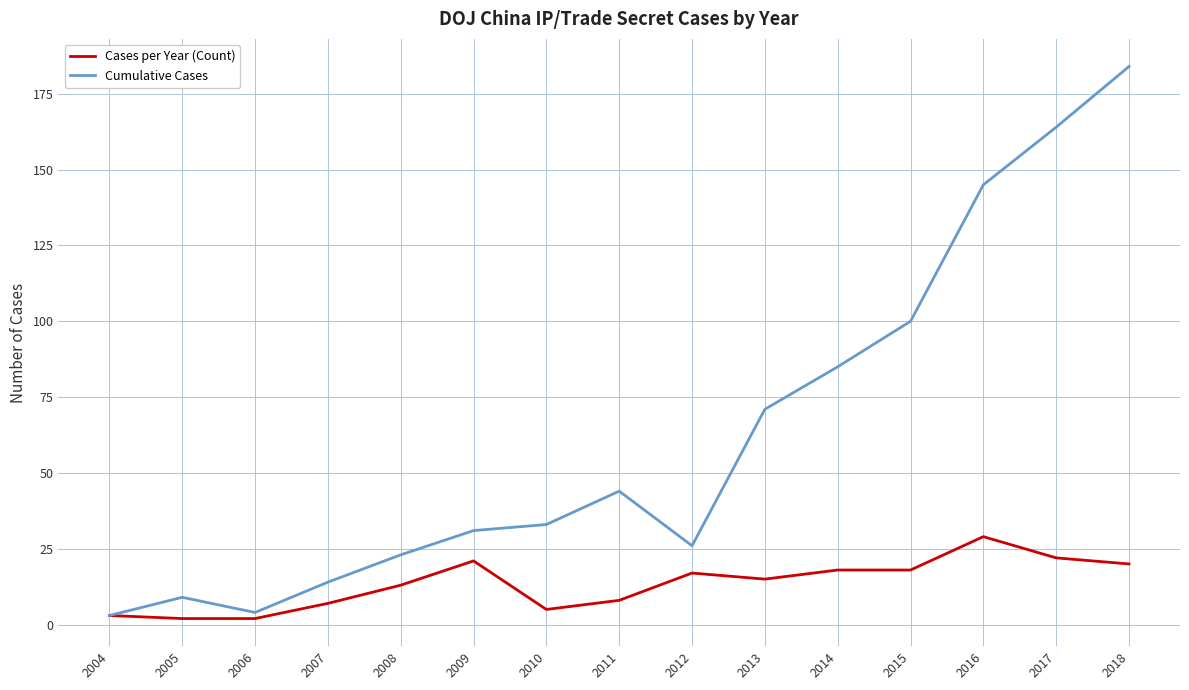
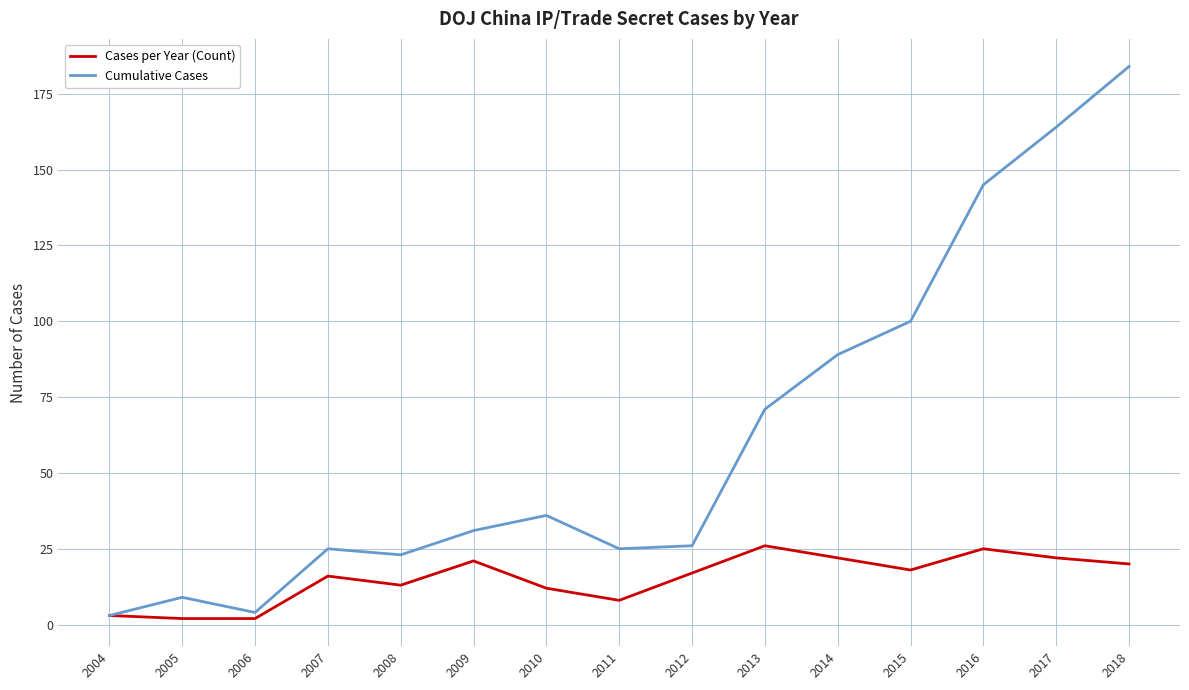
Cases per Year (Count), 2007: 7 -> 16
Cumulative Cases, 2007: 14 -> 25
Cases per Year (Count), 2010: 5 -> 12
Cumulative Cases, 2010: 33 -> 36
Cumulative Cases, 2011: 44 -> 25
Cases per Year (Count), 2013: 15 -> 26
Cases per Year (Count), 2014: 18 -> 22
Cumulative Cases, 2014: 85 -> 89
Cases per Year (Count), 2016: 29 -> 25
